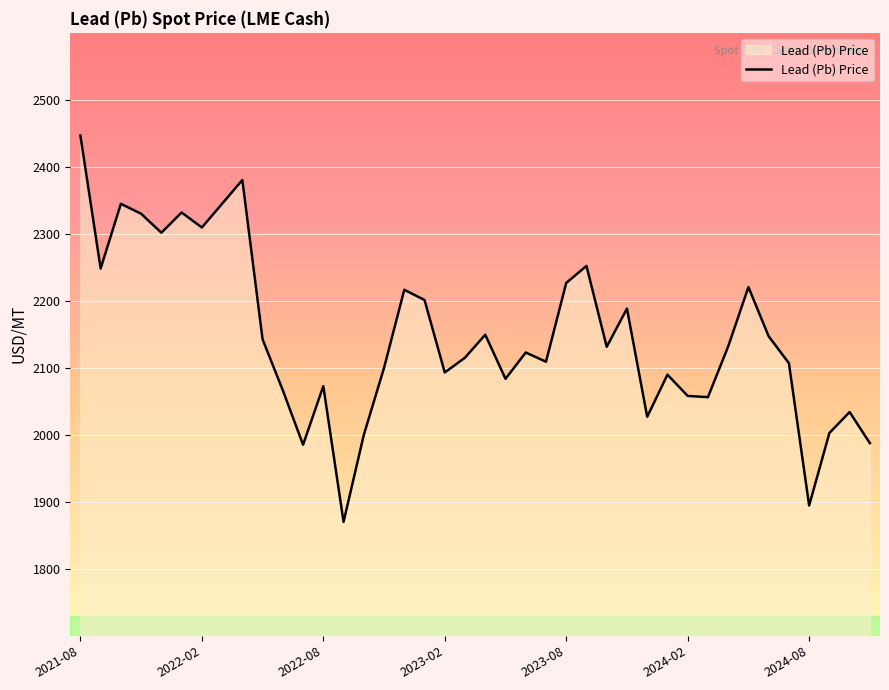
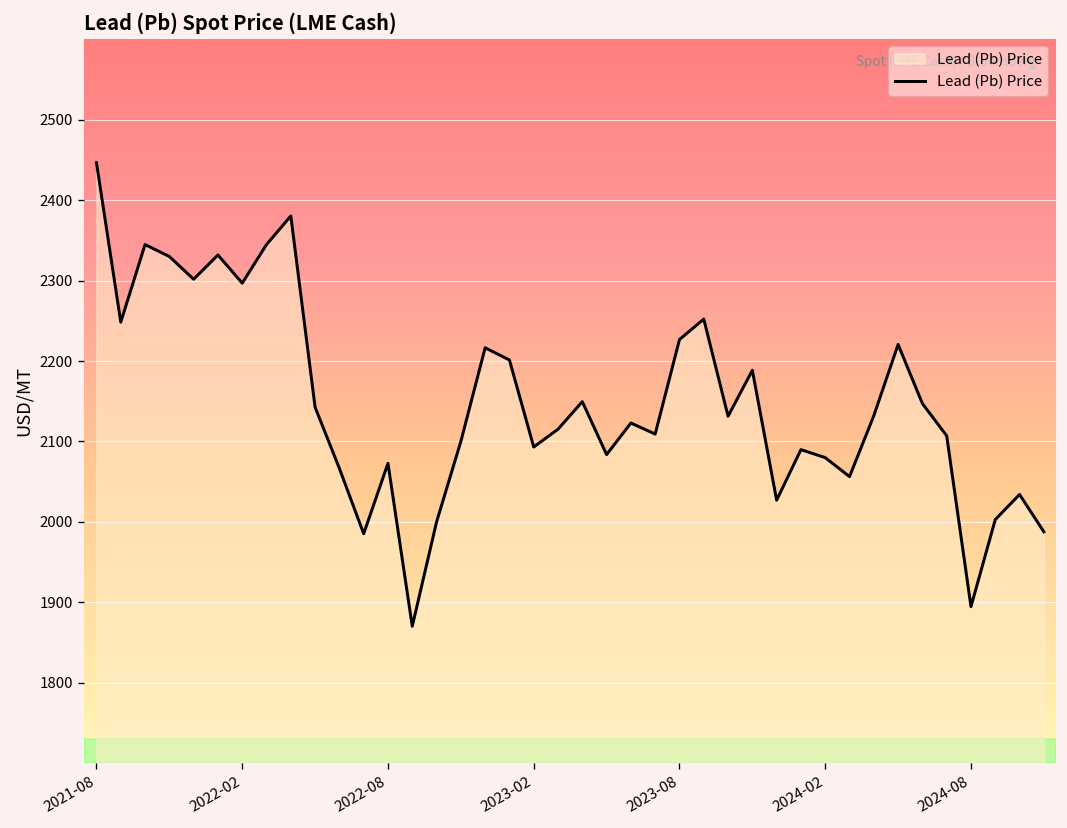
2022-02: 2310 -> 2300
2024-02: 2060 -> 2080
